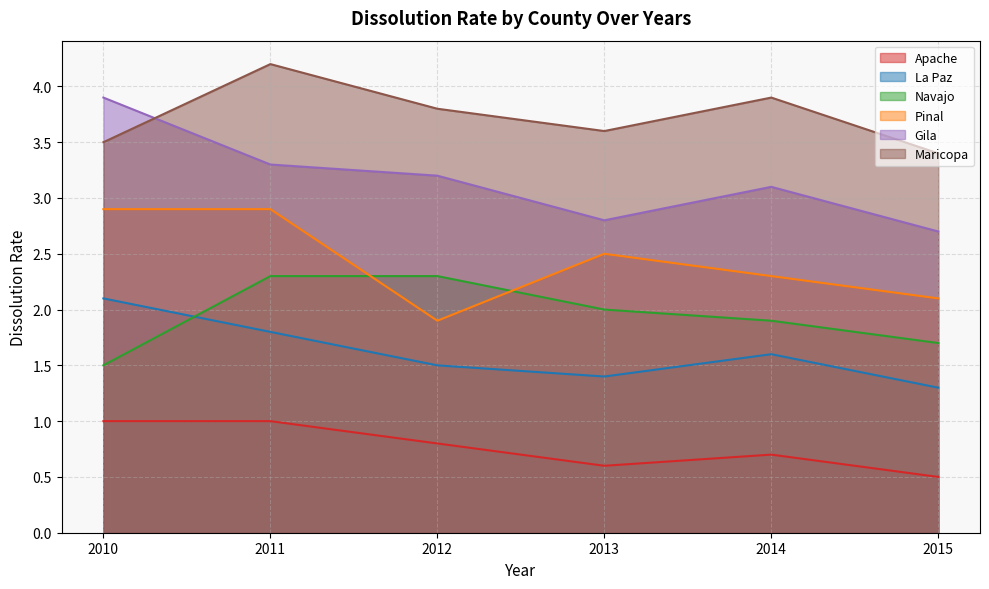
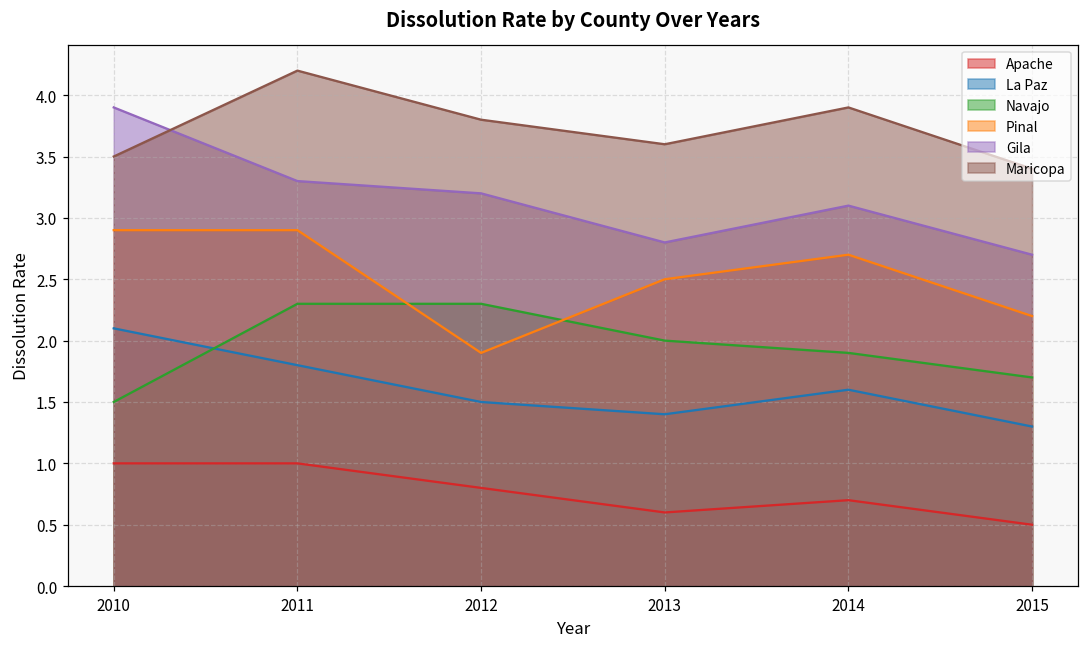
Pinal, 2014: 2.3 -> 2.7
Pinal, 2015: 2.1 -> 2.2
